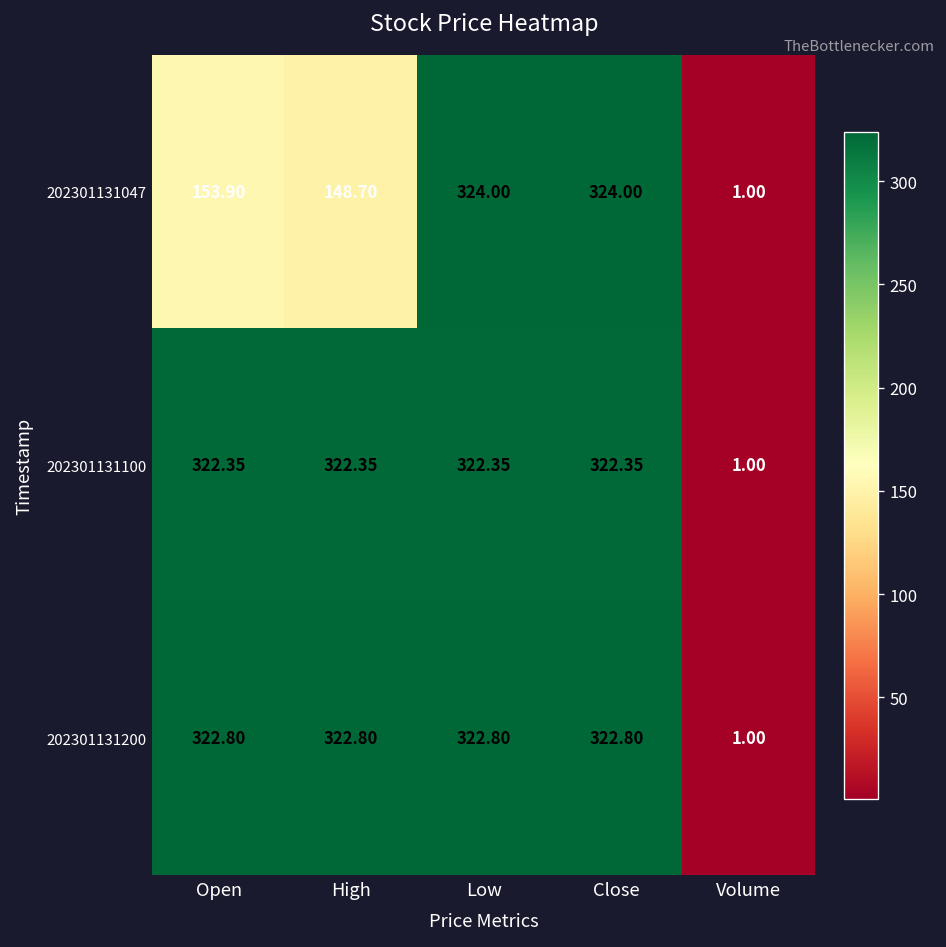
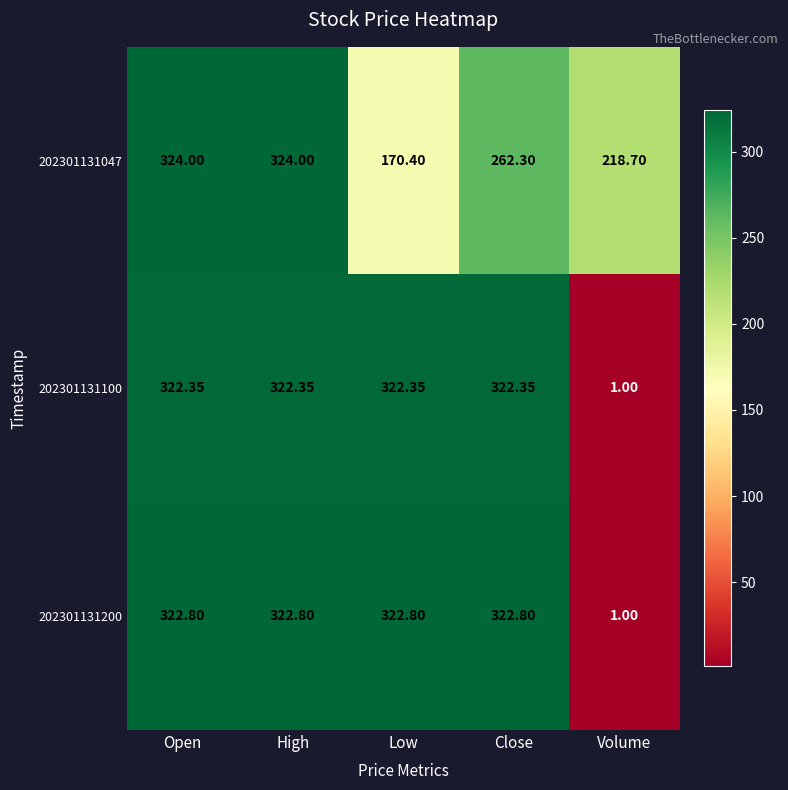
202301131047, Open: 153.90 -> 324.00
202301131047, High: 148.70 -> 324.00
202301131047, Low: 324.00 -> 170.40
202301131047, Close: 324.00 -> 262.30
202301131047, Volume: 1.00 -> 218.70
